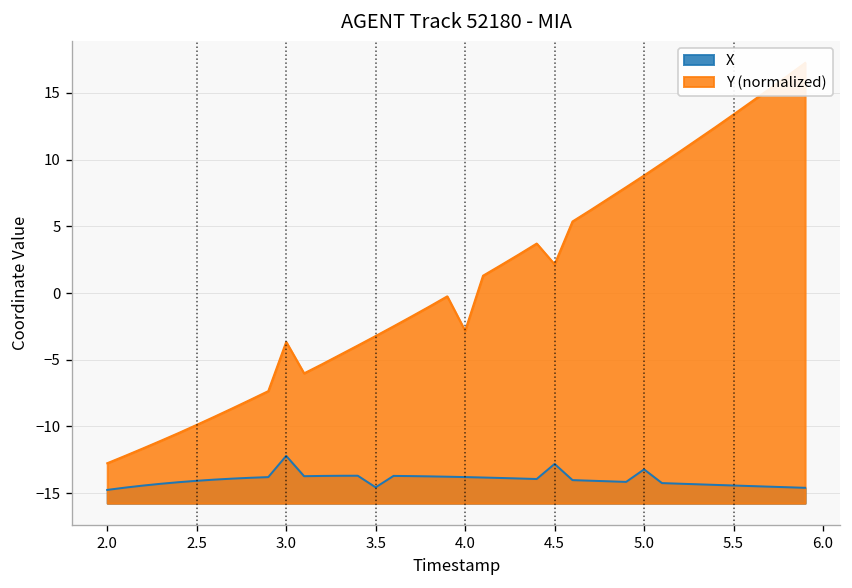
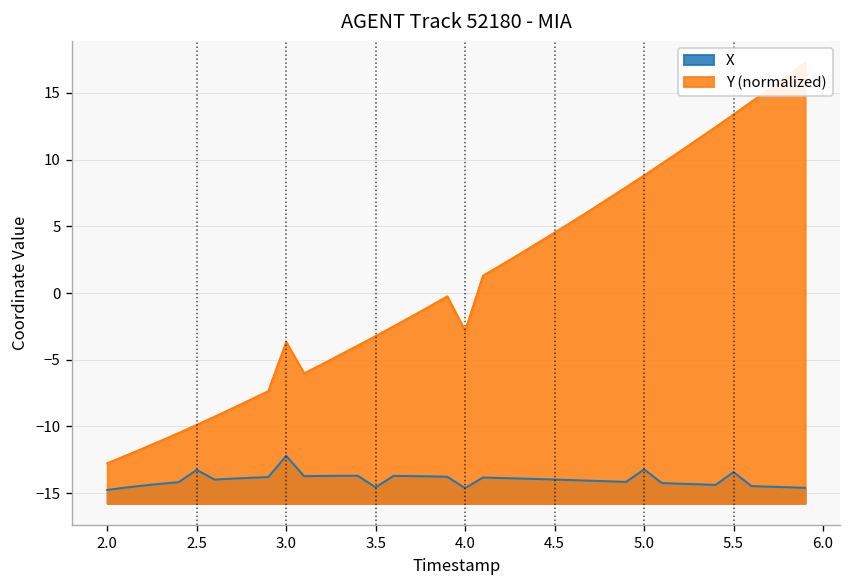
X, 2.5: -14.1 -> -13.3
X, 4.0: -13.8 -> -14.6
X, 4.5: -12.8 -> -14.0
Y (normalized), 4.5: 2.2 -> 4.5
X, 5.5: -14.4 -> -13.4
